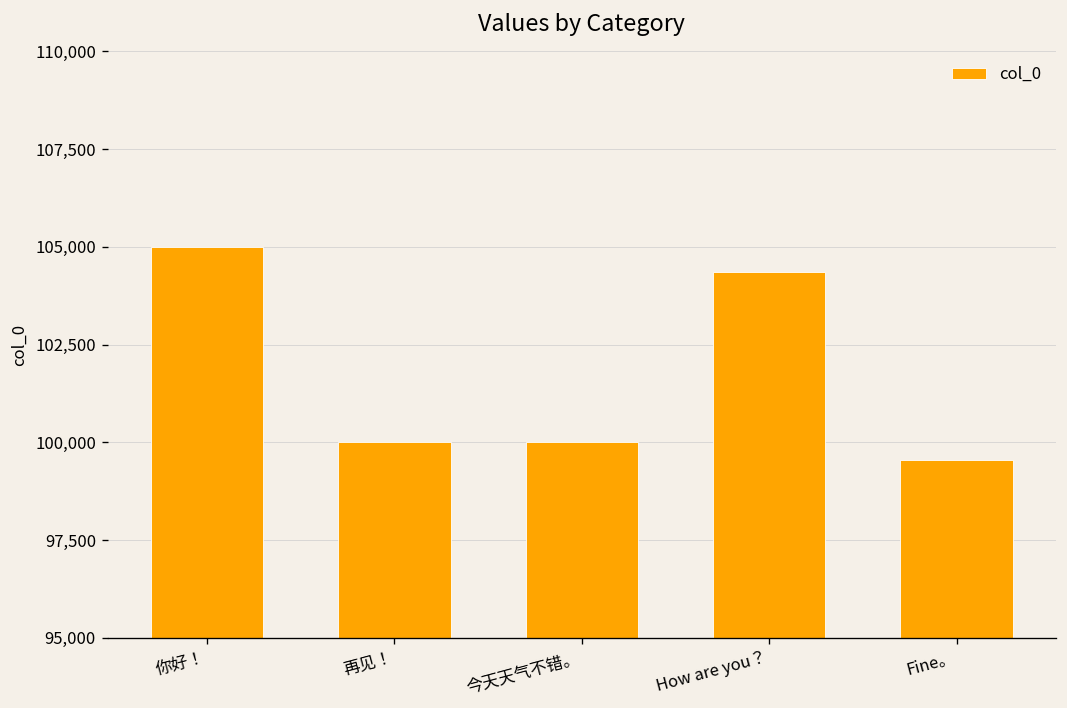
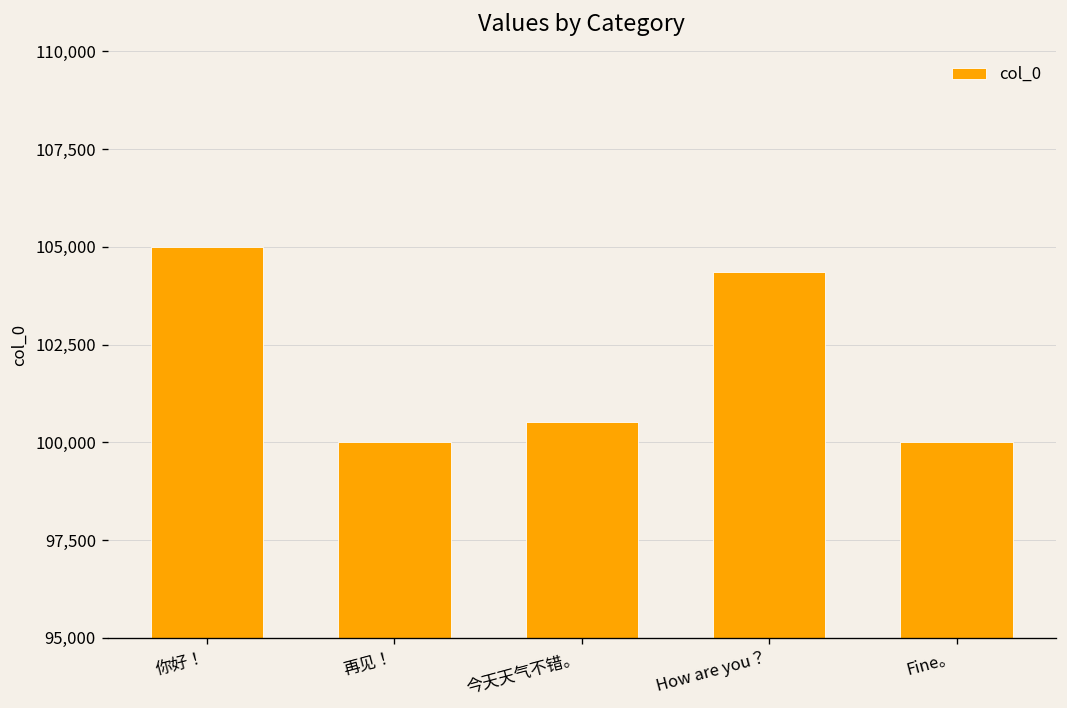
今天天气不错。: 100,000 -> 100,500
Fine。: 99,500 -> 100,000
